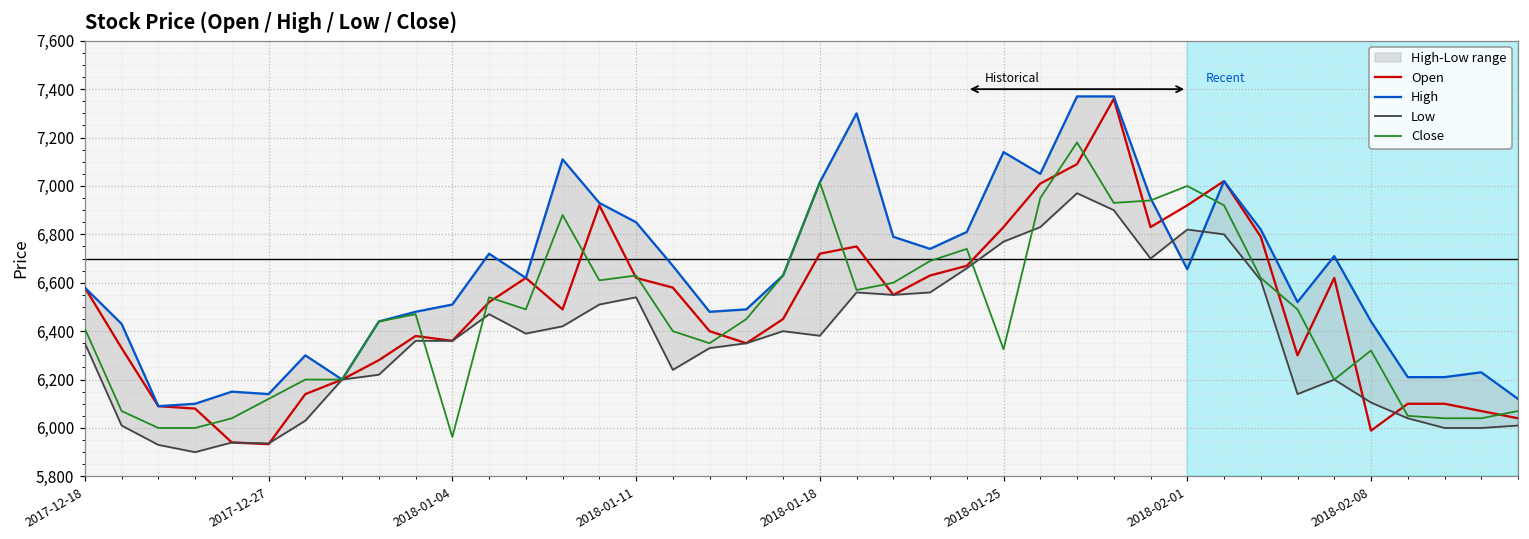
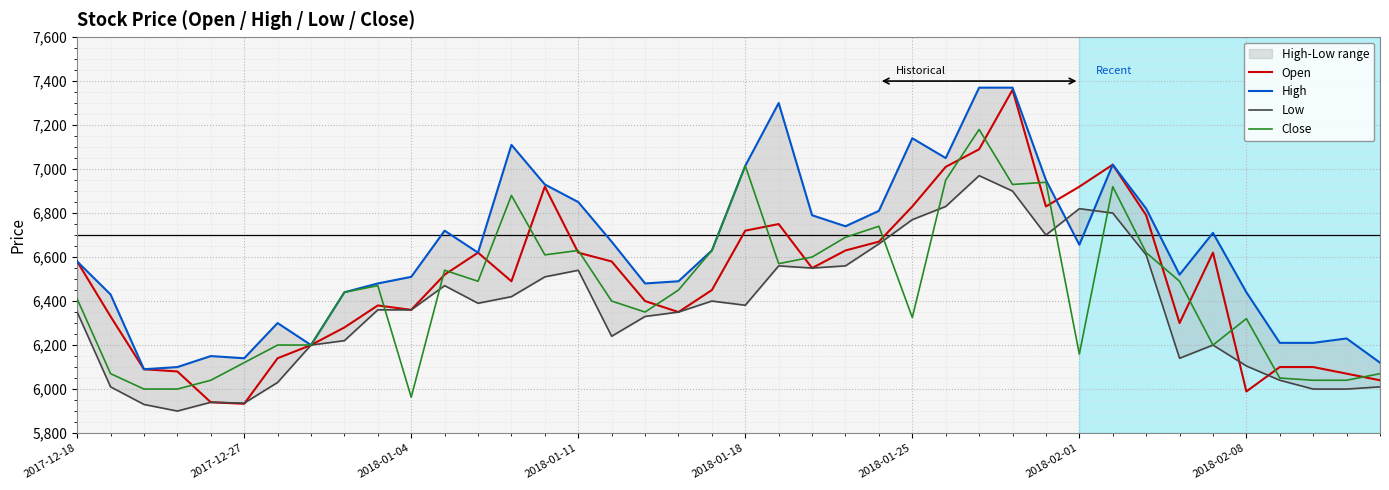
Close, 2018-02-01: 7,000 -> 6,160
